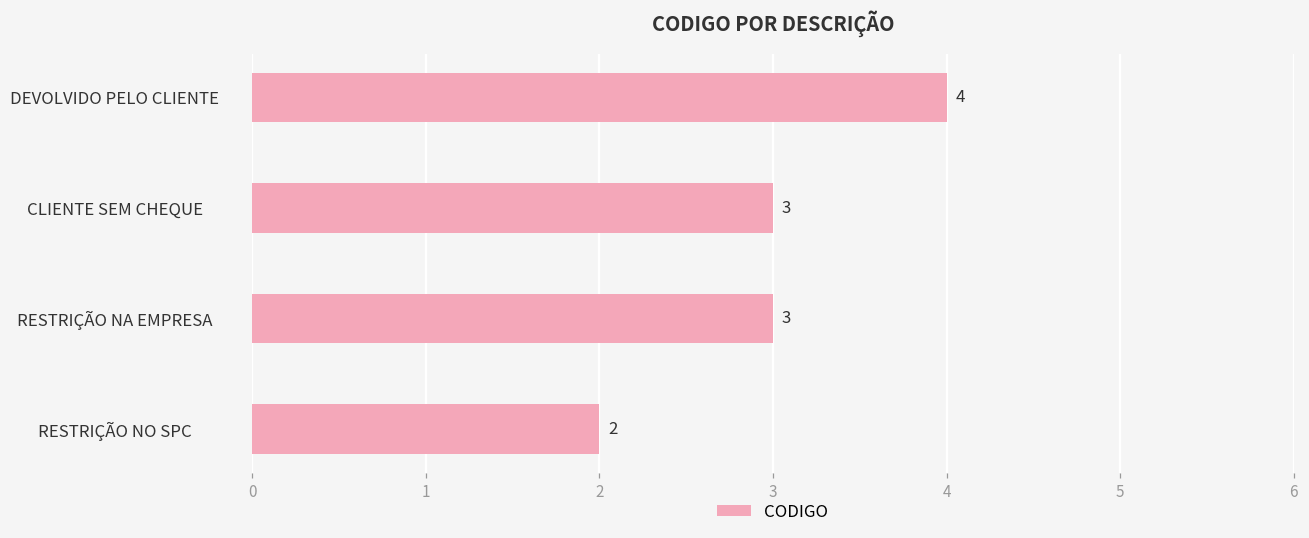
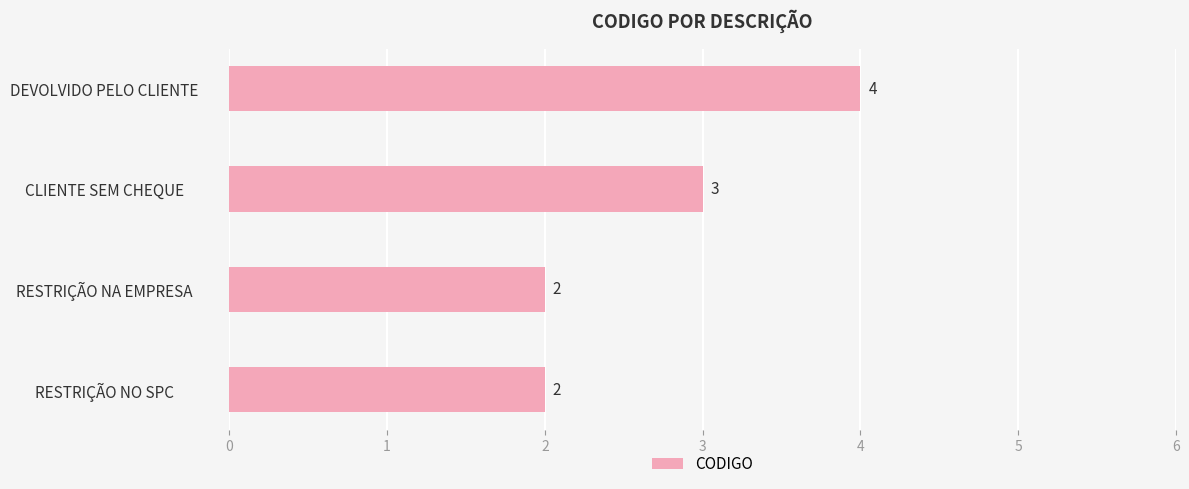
RESTRIÇÃO NA EMPRESA: 3 -> 2
